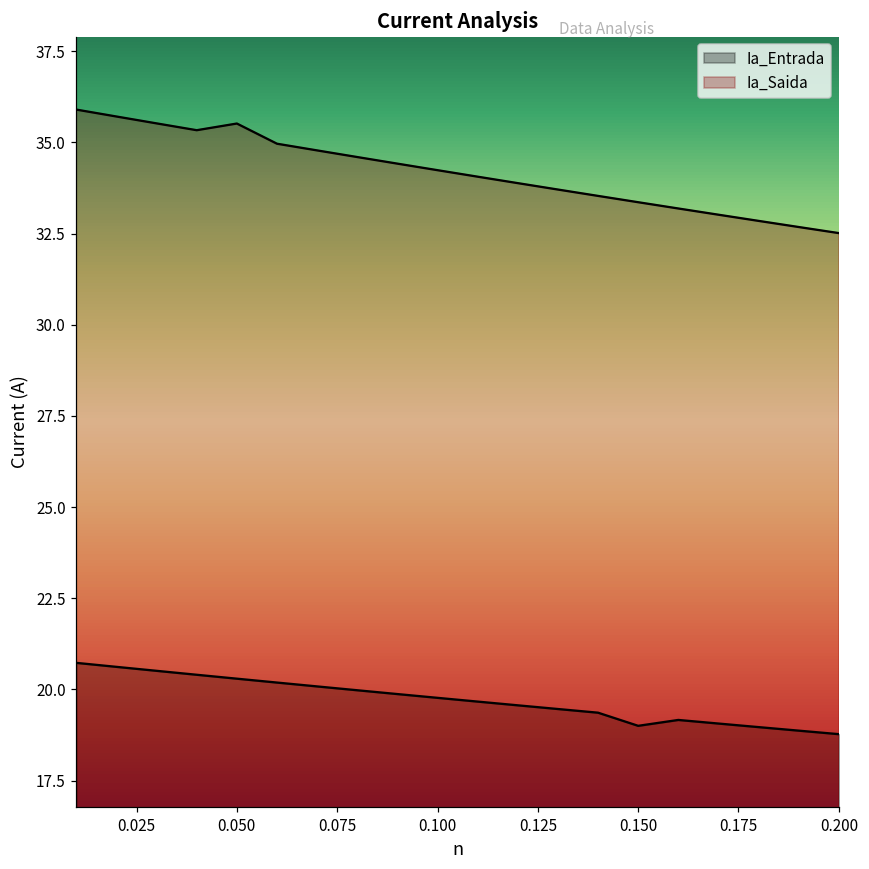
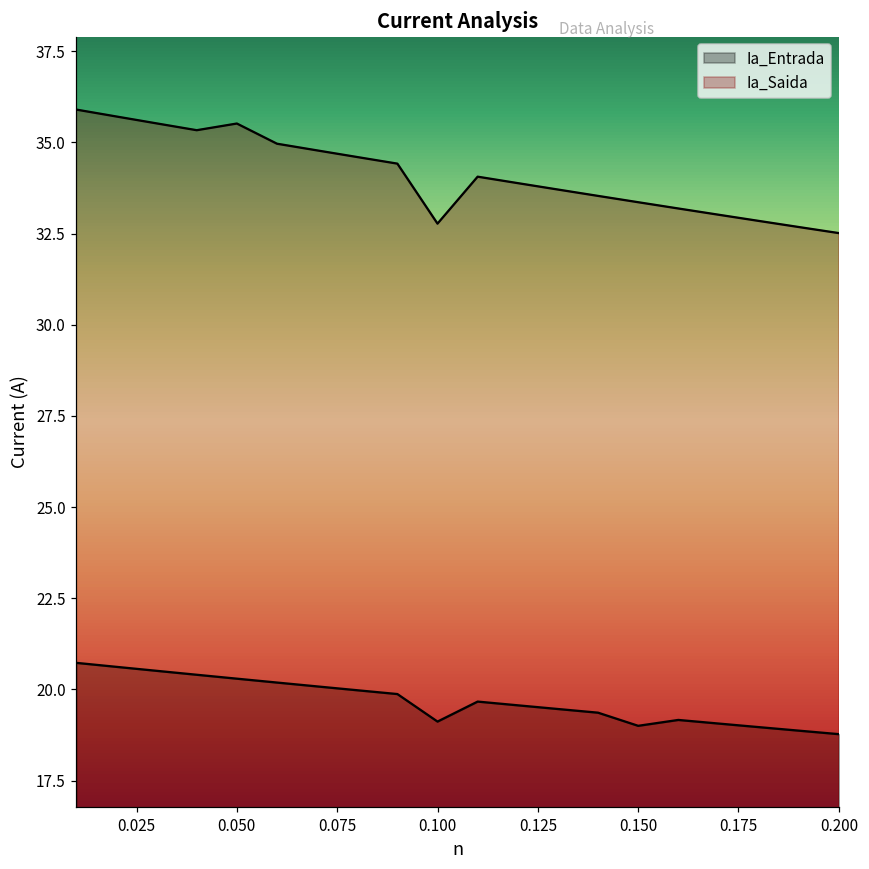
Ia_Entrada, 0.100: 19.8 -> 19.1
Ia_Saida, 0.100: 34.2 -> 32.8
